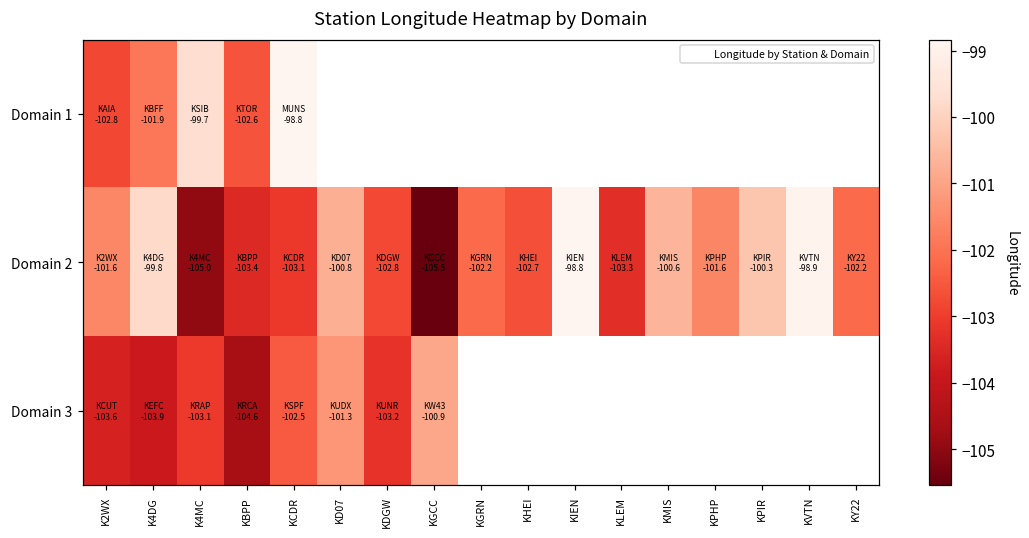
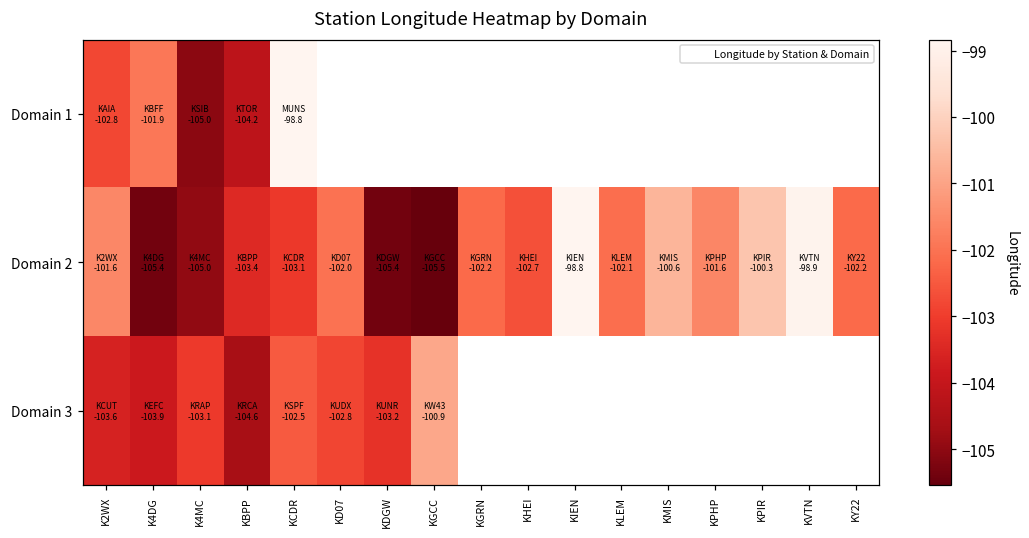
Domain 1, K4MC: -99.7 -> -105.0
Domain 1, KBPP: -102.6 -> -104.2
Domain 2, K4DG: -99.8 -> -105.4
Domain 2, KD07: -100.8 -> -102.0
Domain 2, KDGW: -102.8 -> -105.4
Domain 2, KLEM: -103.3 -> -102.1
Domain 3, KD07: -101.3 -> -102.8
